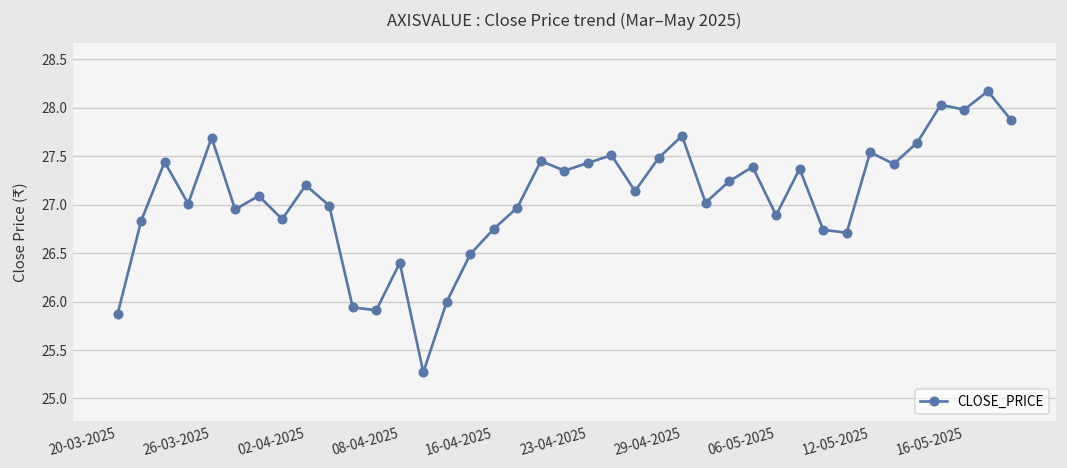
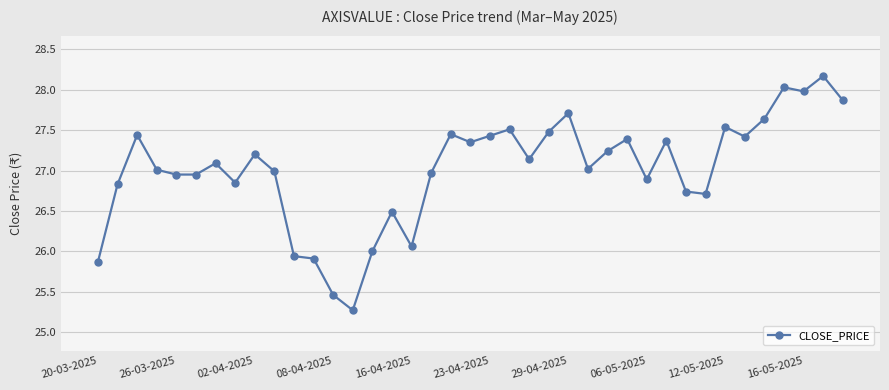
26-03-2025: 27.7 -> 27.0
08-04-2025: 26.4 -> 25.5
16-04-2025: 26.8 -> 26.1
